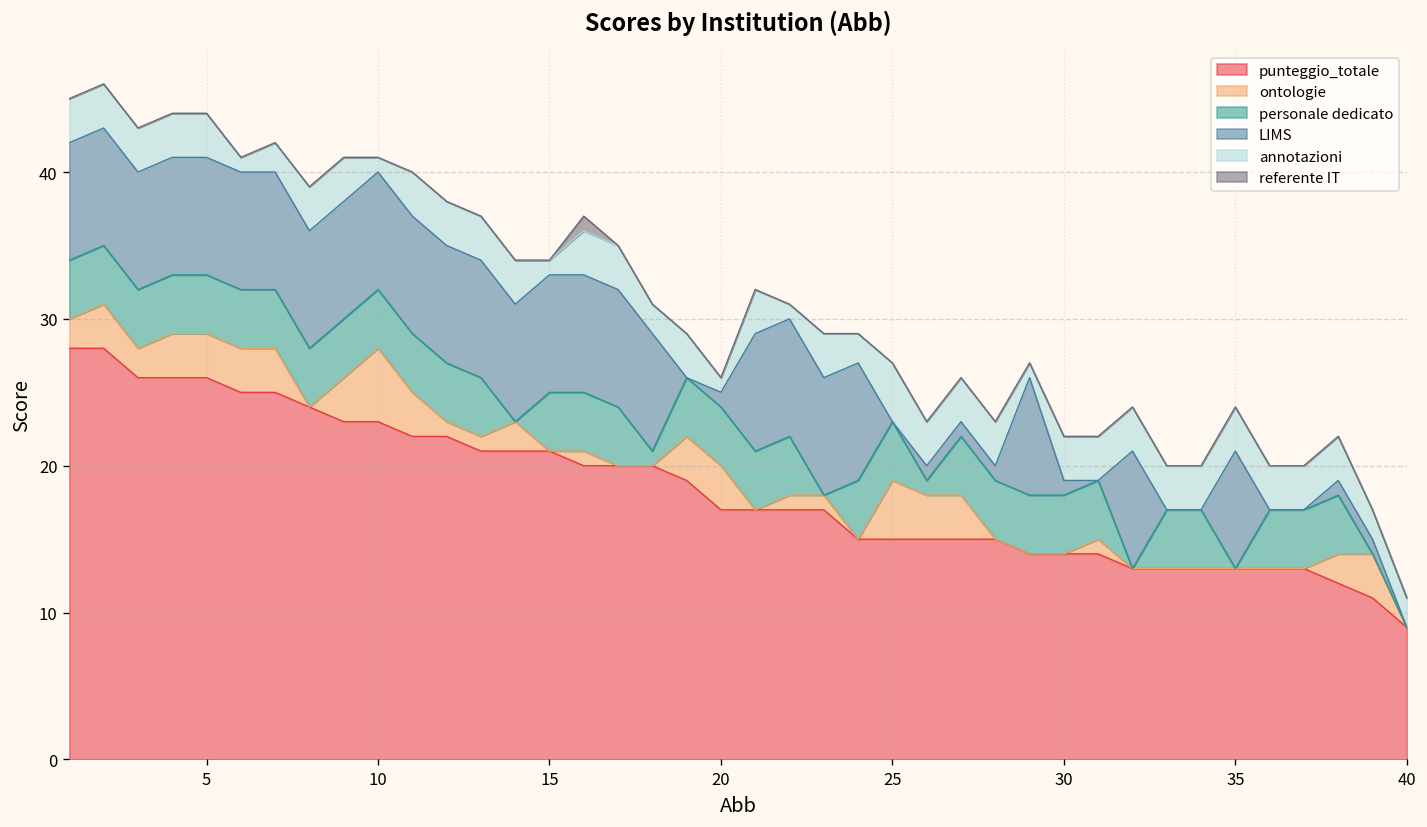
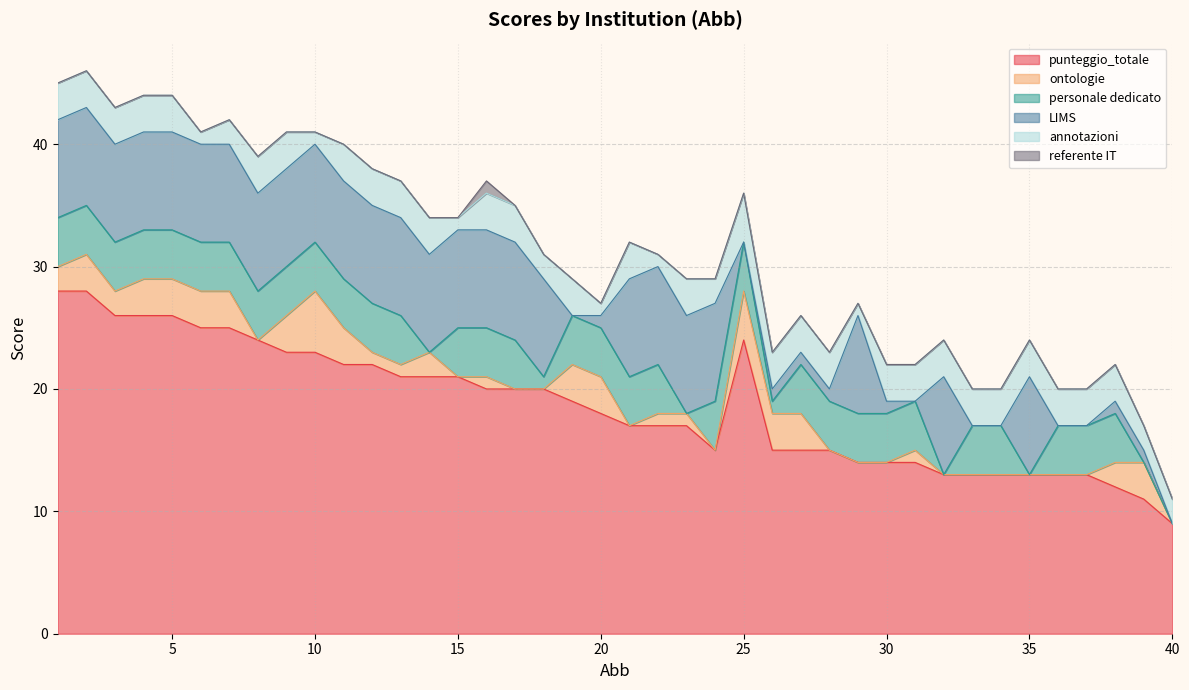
punteggio_totale, 20: 17 -> 18
punteggio_totale, 25: 15 -> 24
